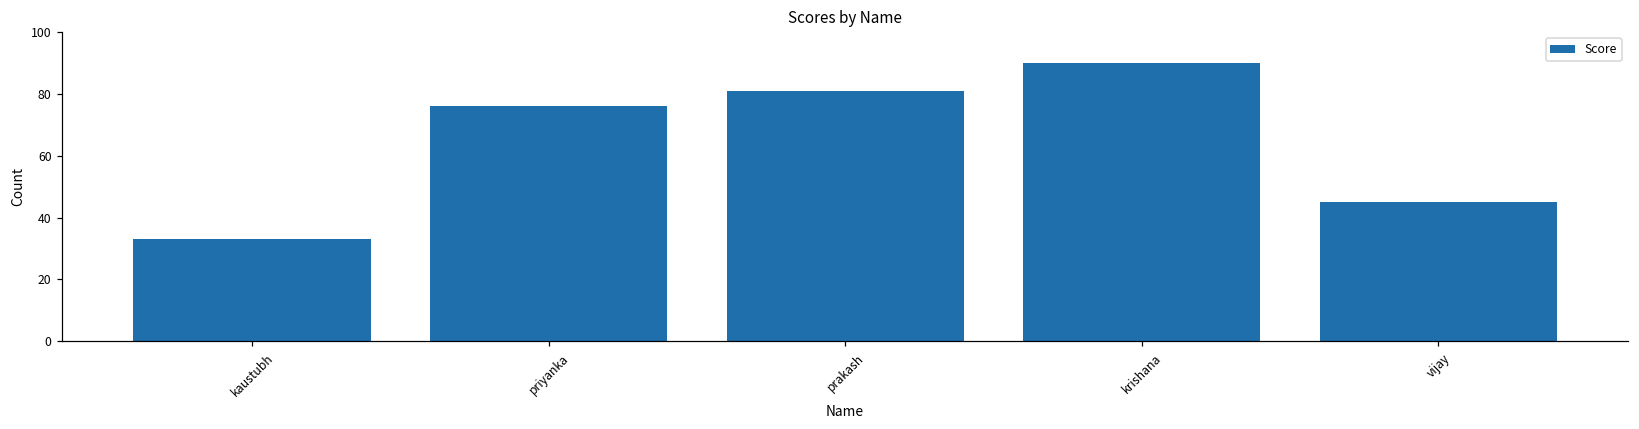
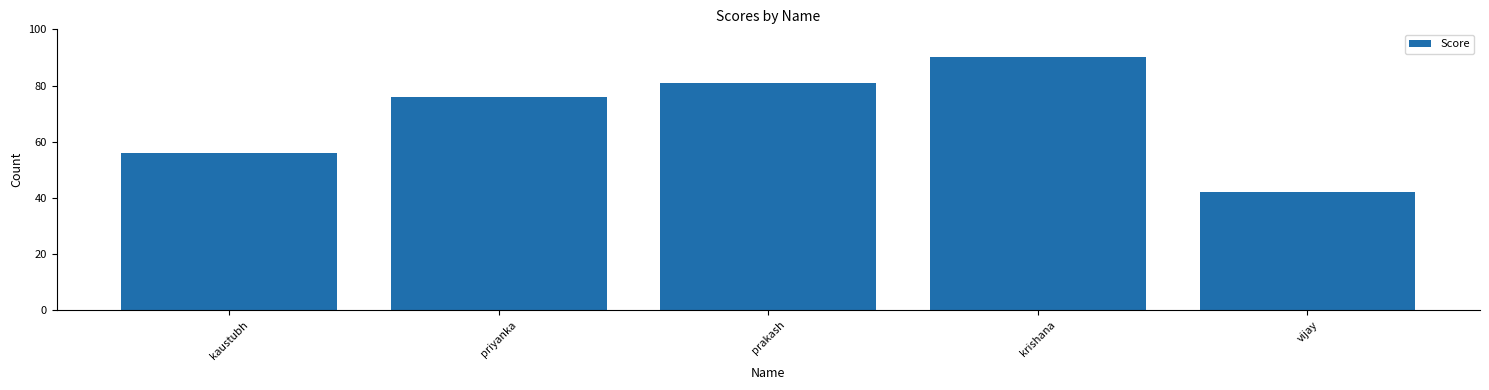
kaustubh: 33 -> 56
vijay: 45 -> 42
